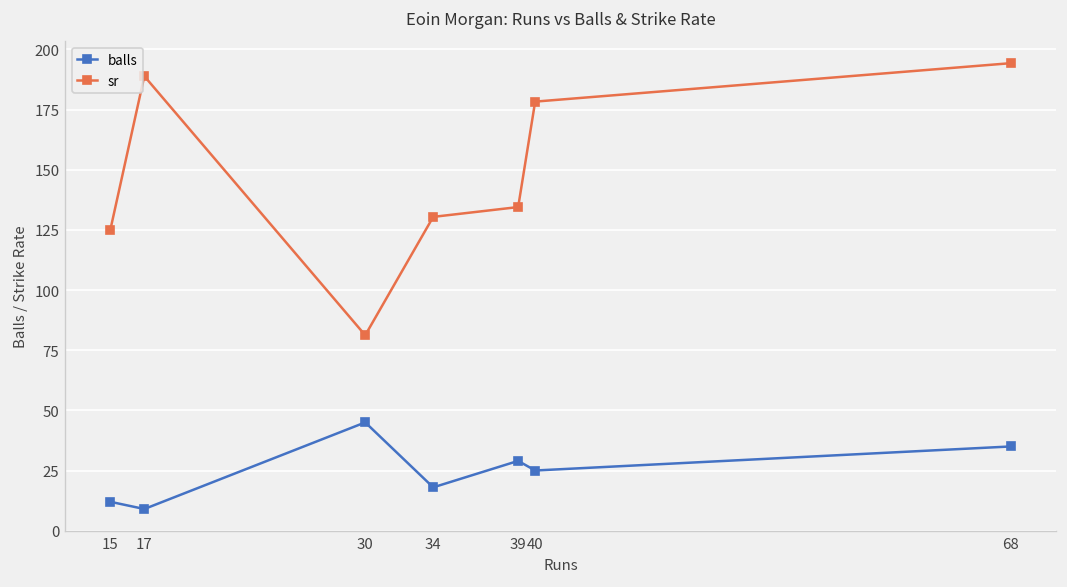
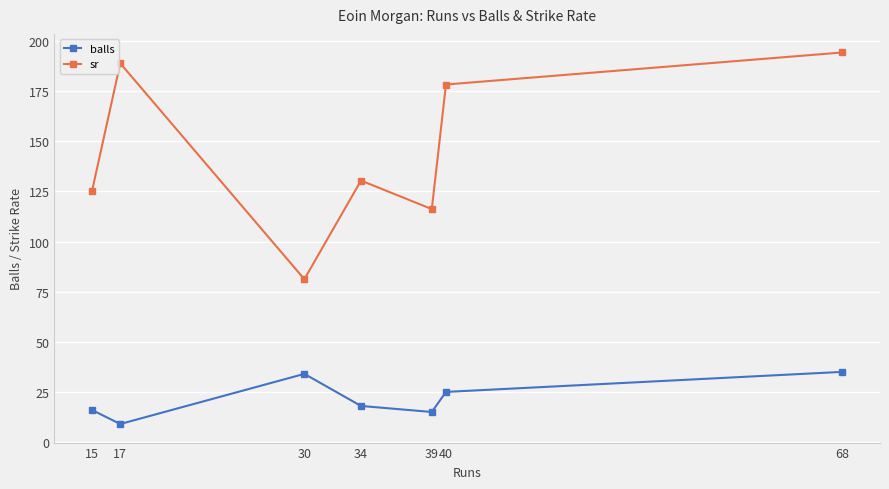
balls, 15: 12 -> 16
balls, 30: 45 -> 34
balls, 39: 29 -> 15
sr, 39: 134 -> 116
